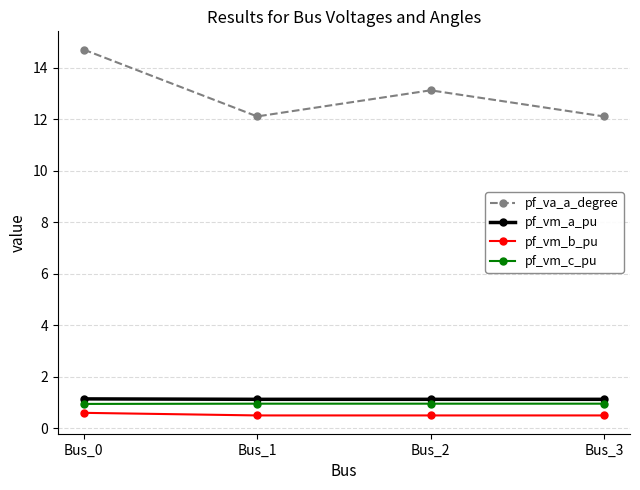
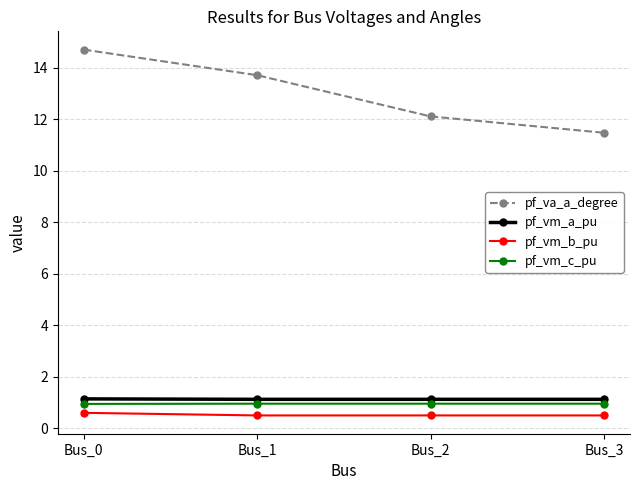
pf_va_a_degree, Bus_1: 12.1 -> 13.7
pf_va_a_degree, Bus_2: 13.1 -> 12.1
pf_va_a_degree, Bus_3: 12.1 -> 11.5
